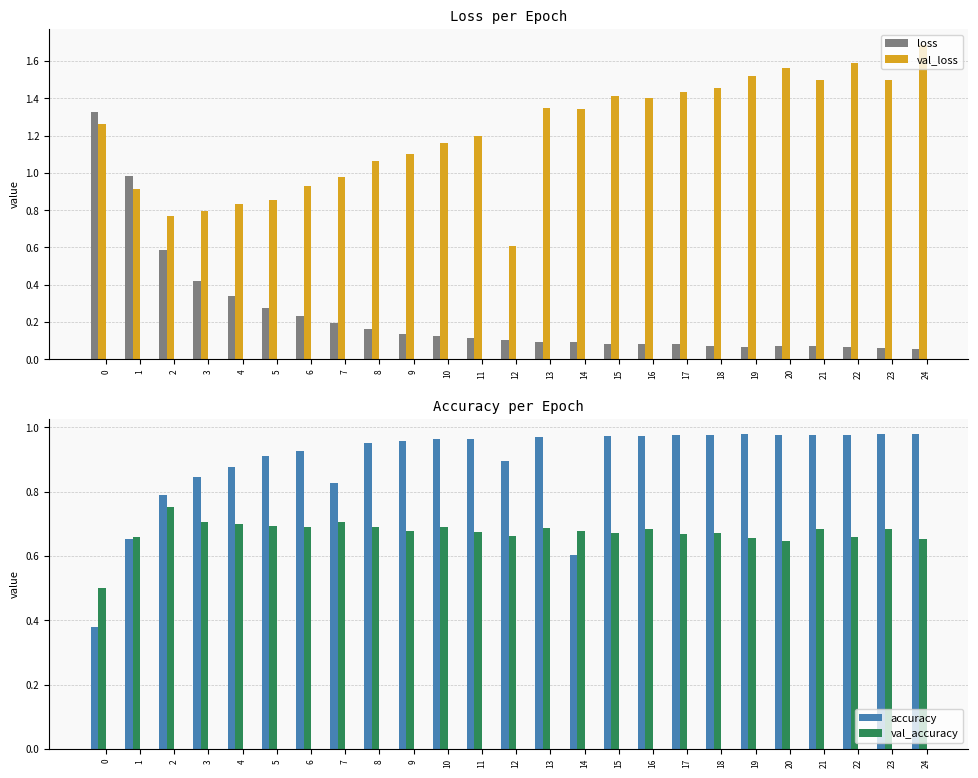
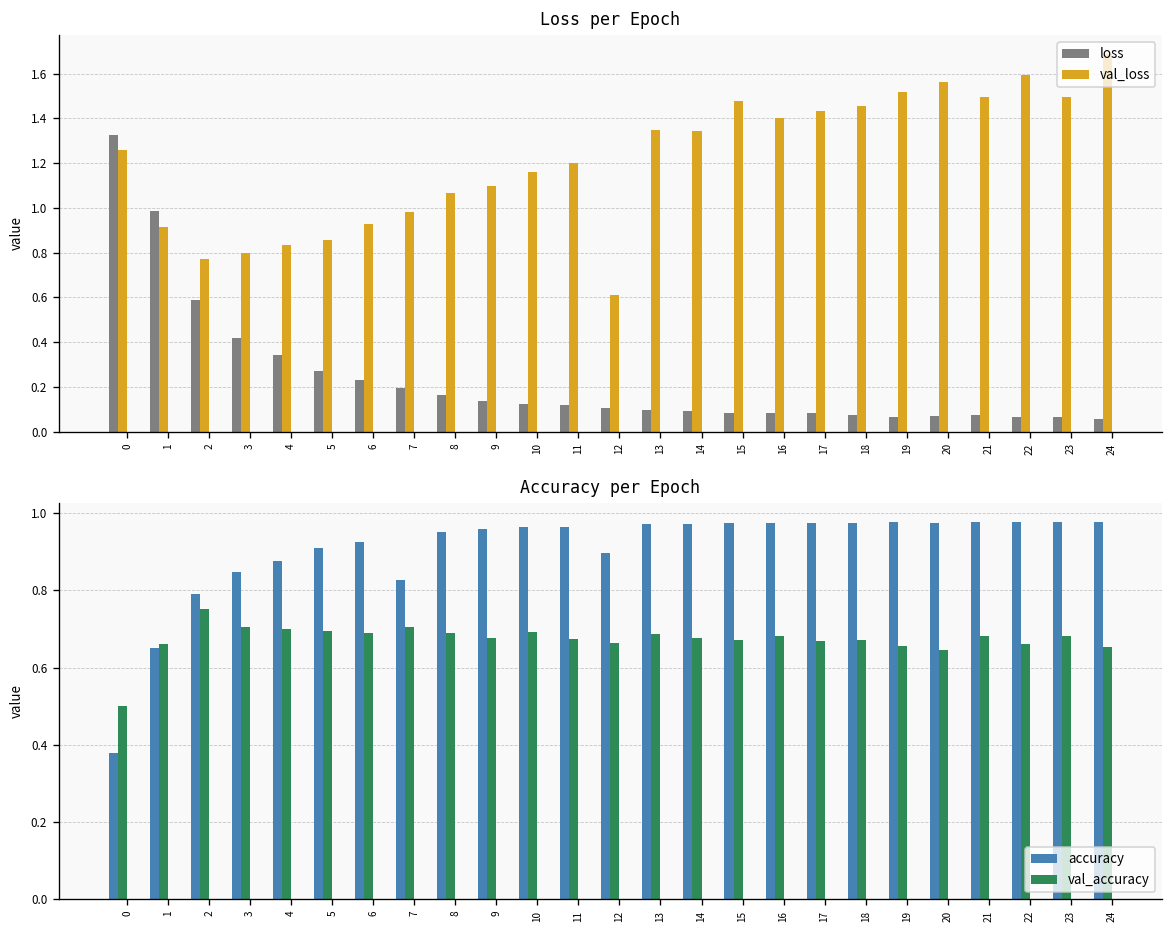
Loss per Epoch, val_loss, 15: 1.41 -> 1.48
Accuracy per Epoch, accuracy, 14: 0.60 -> 0.97
